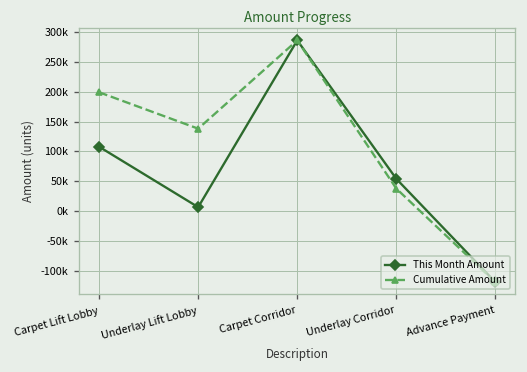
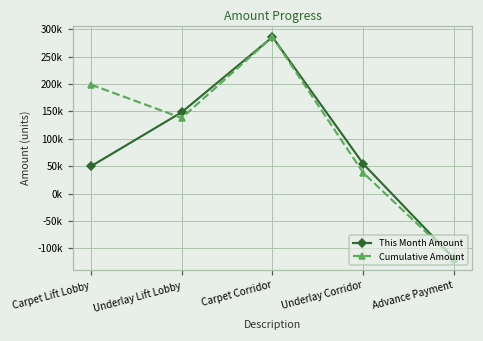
This Month Amount, Carpet Lift Lobby: 110000 -> 50000
This Month Amount, Underlay Lift Lobby: 10000 -> 150000
